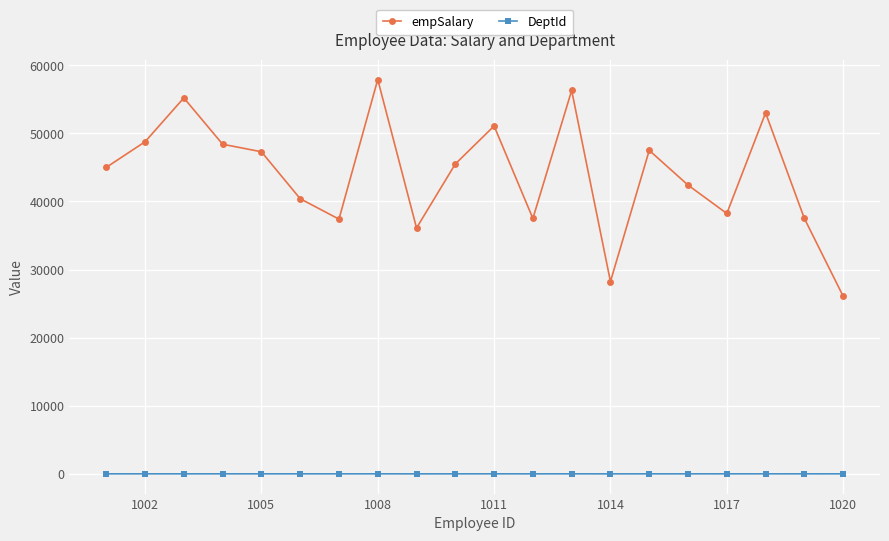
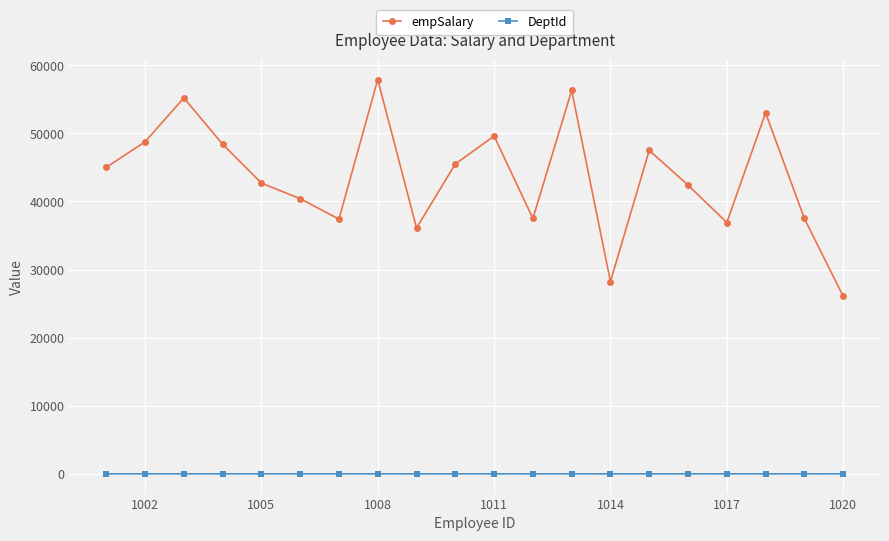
empSalary, 1005: 47000 -> 43000
empSalary, 1011: 51000 -> 50000
empSalary, 1017: 38000 -> 37000
